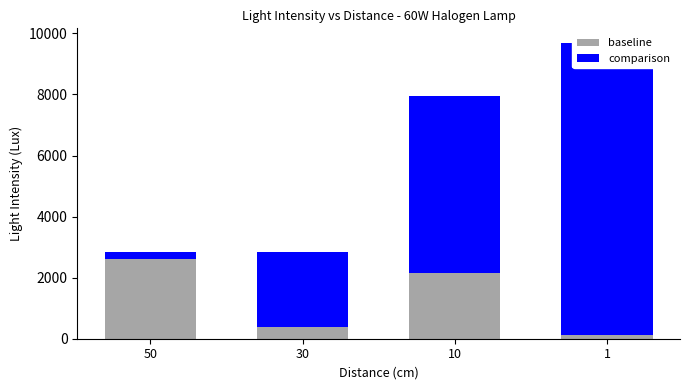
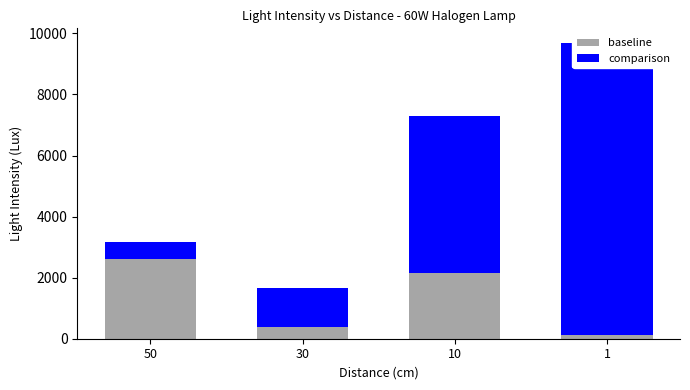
comparison, 50: 200 -> 600
comparison, 30: 2500 -> 1300
comparison, 10: 5800 -> 5100
